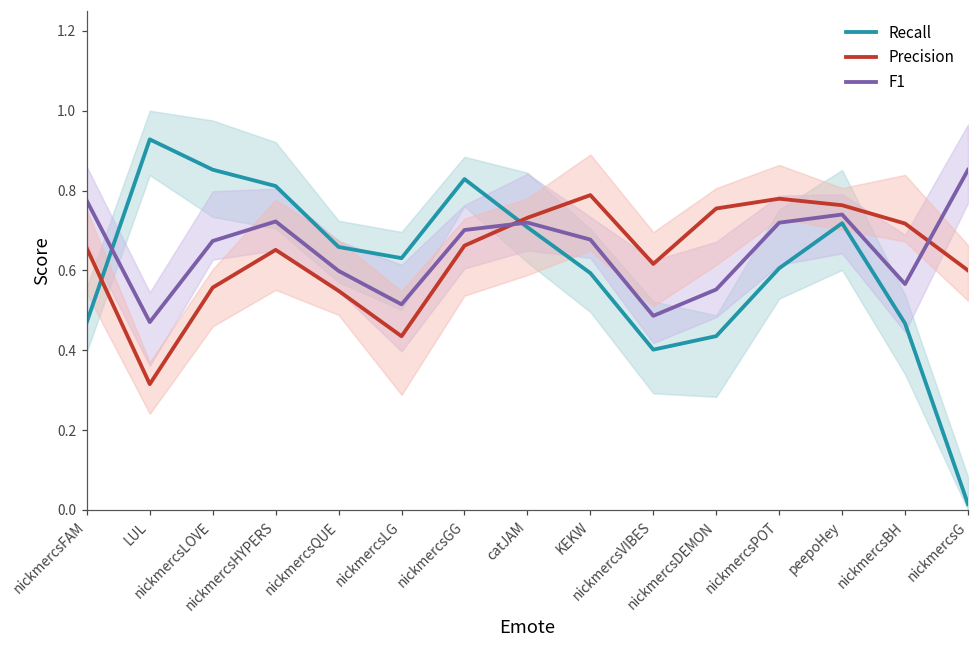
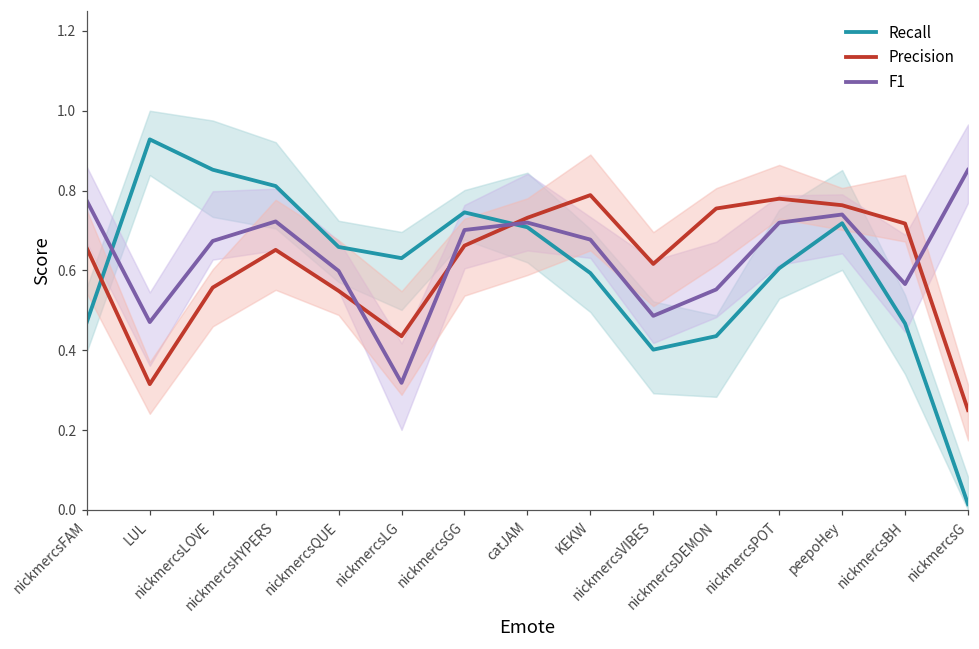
F1, nickmercsLG: 0.51 -> 0.32
Recall, nickmercsGG: 0.83 -> 0.75
Precision, nickmercsG: 0.60 -> 0.25
